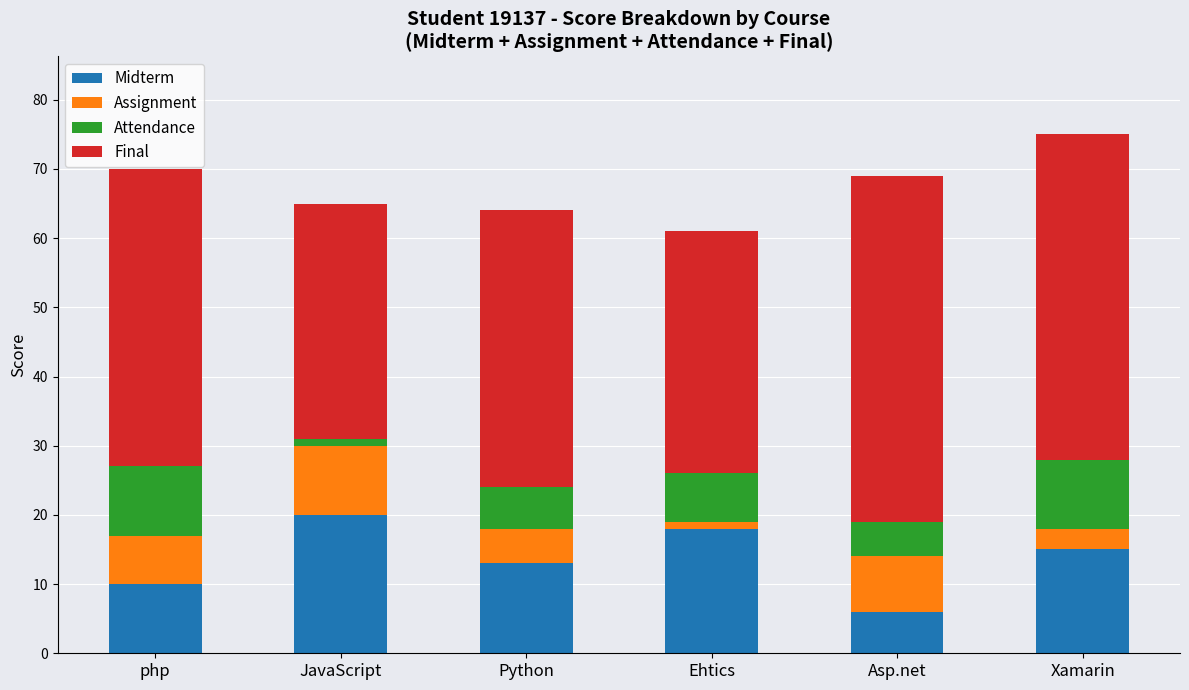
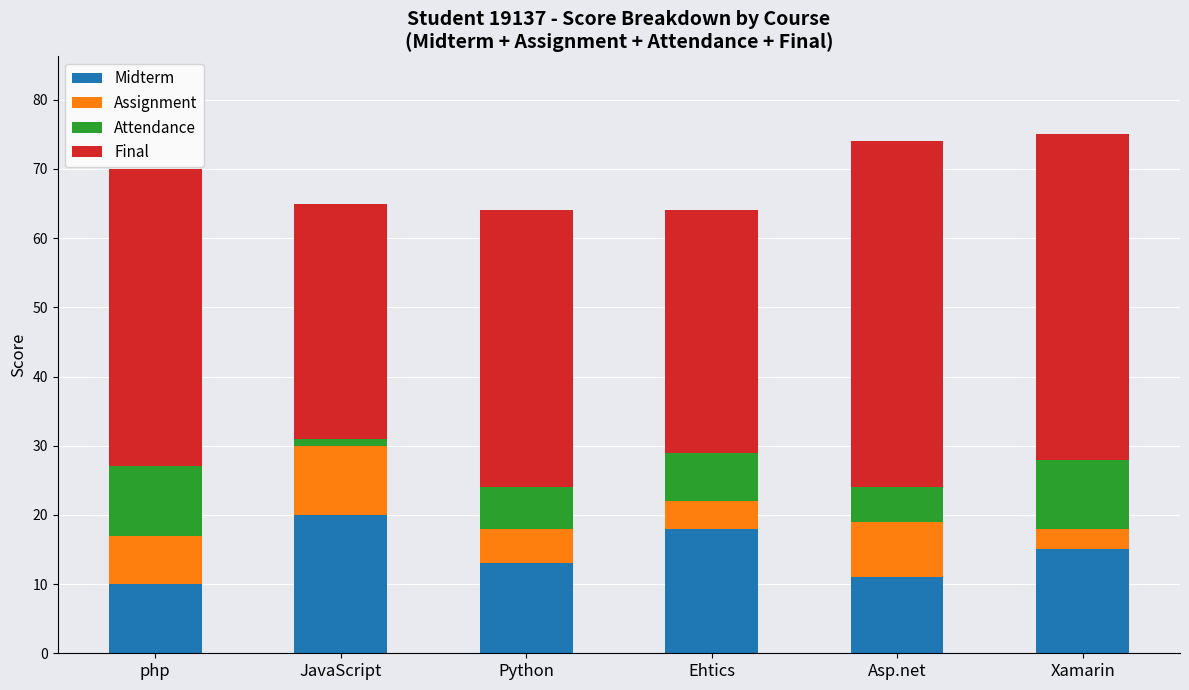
Assignment, Ehtics: 1 -> 4
Midterm, Asp.net: 6 -> 11
